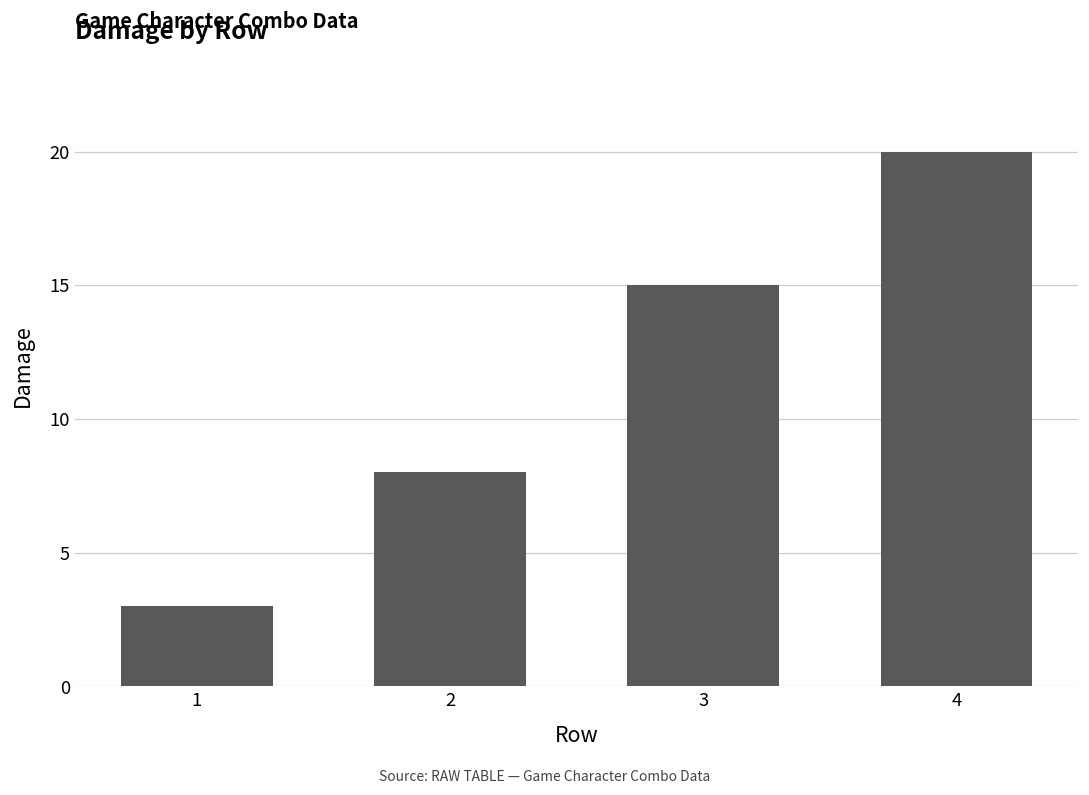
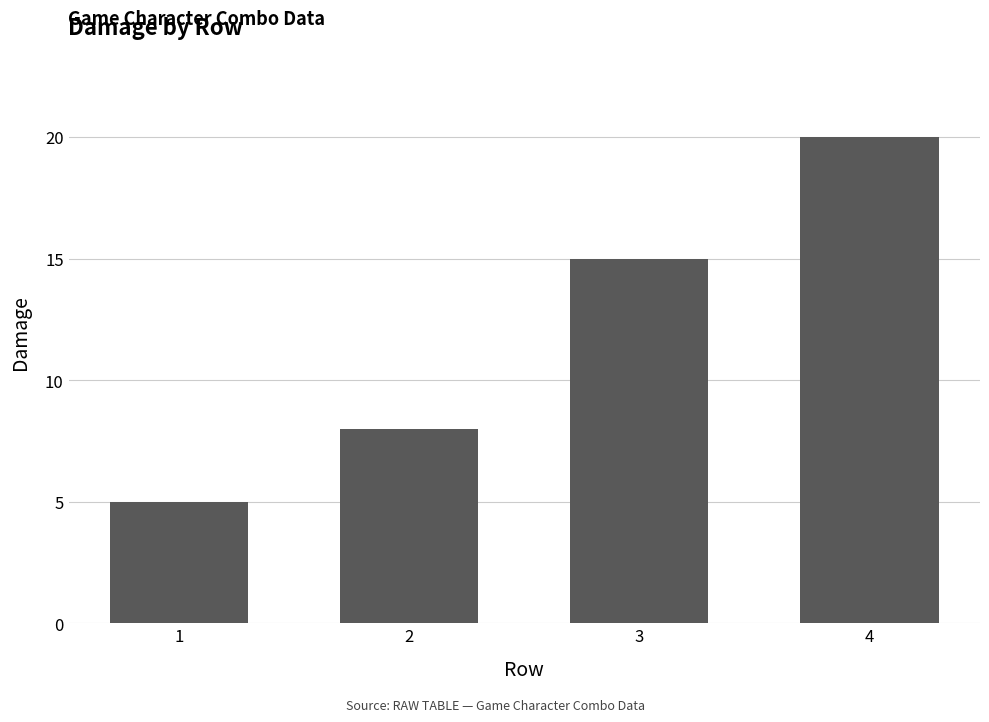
1: 3 -> 5
